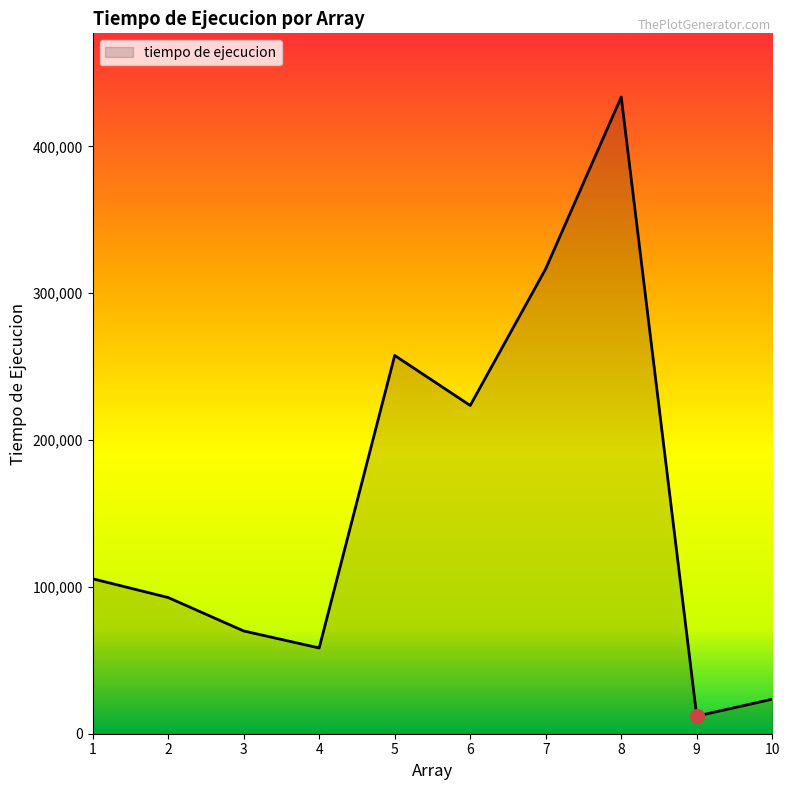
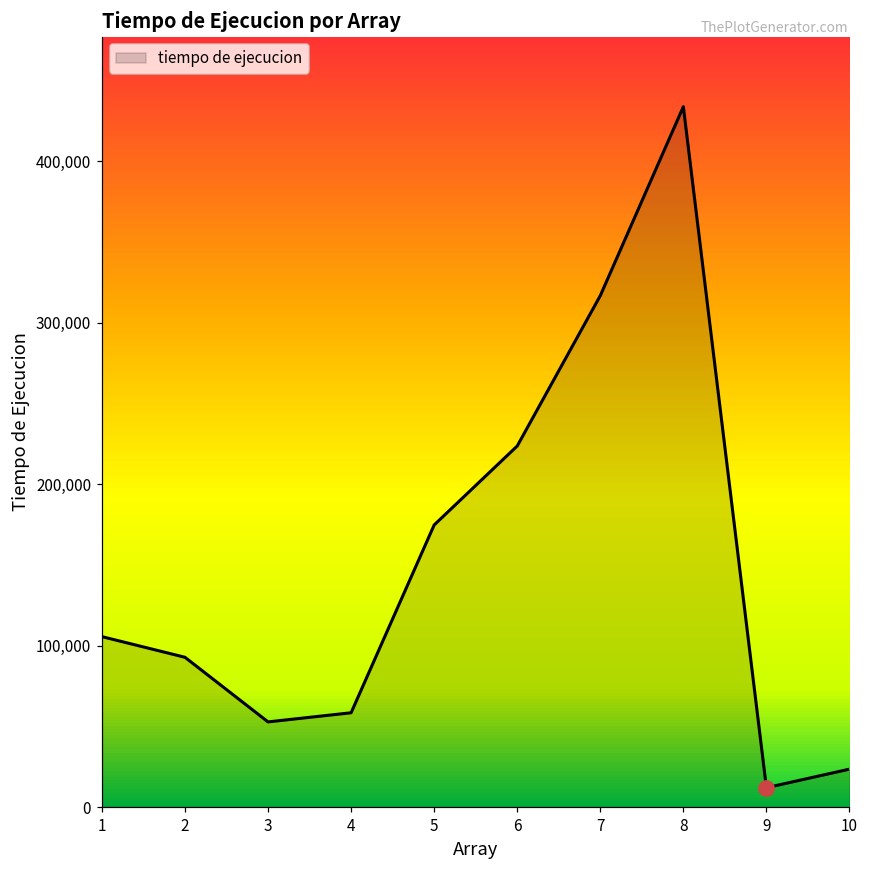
tiempo de ejecucion, 3: 70,000 -> 53,000
tiempo de ejecucion, 5: 258,000 -> 175,000
